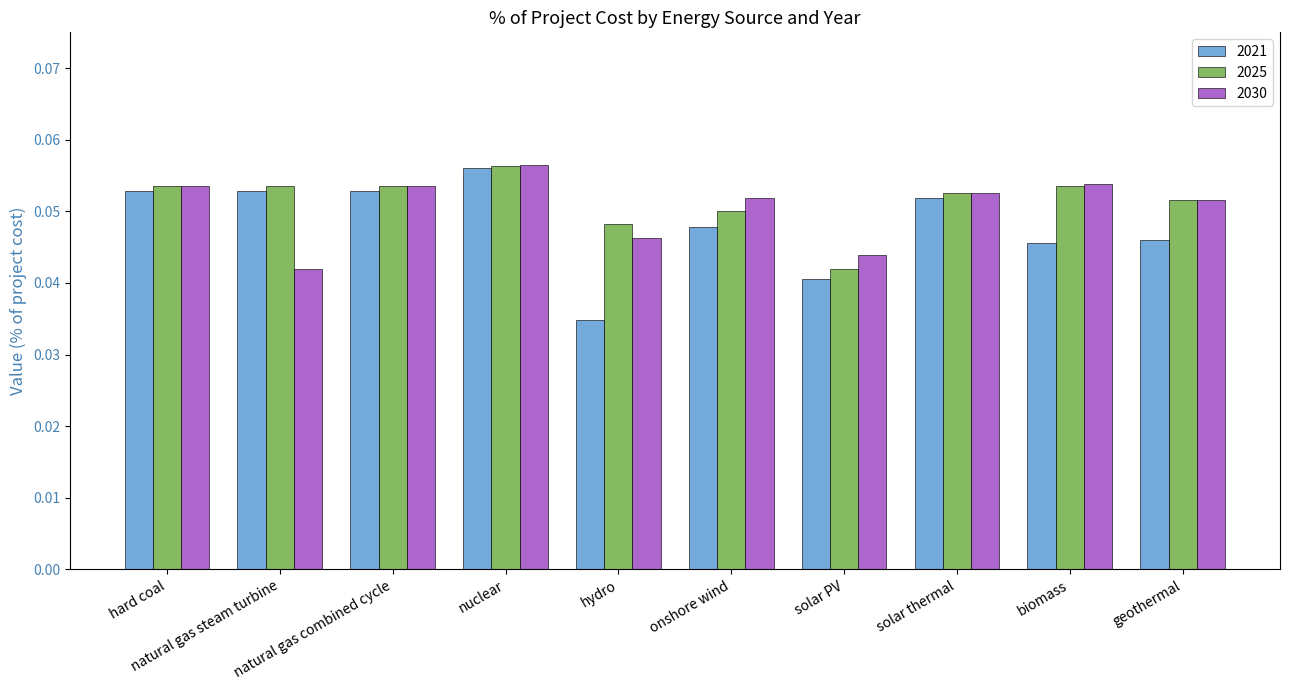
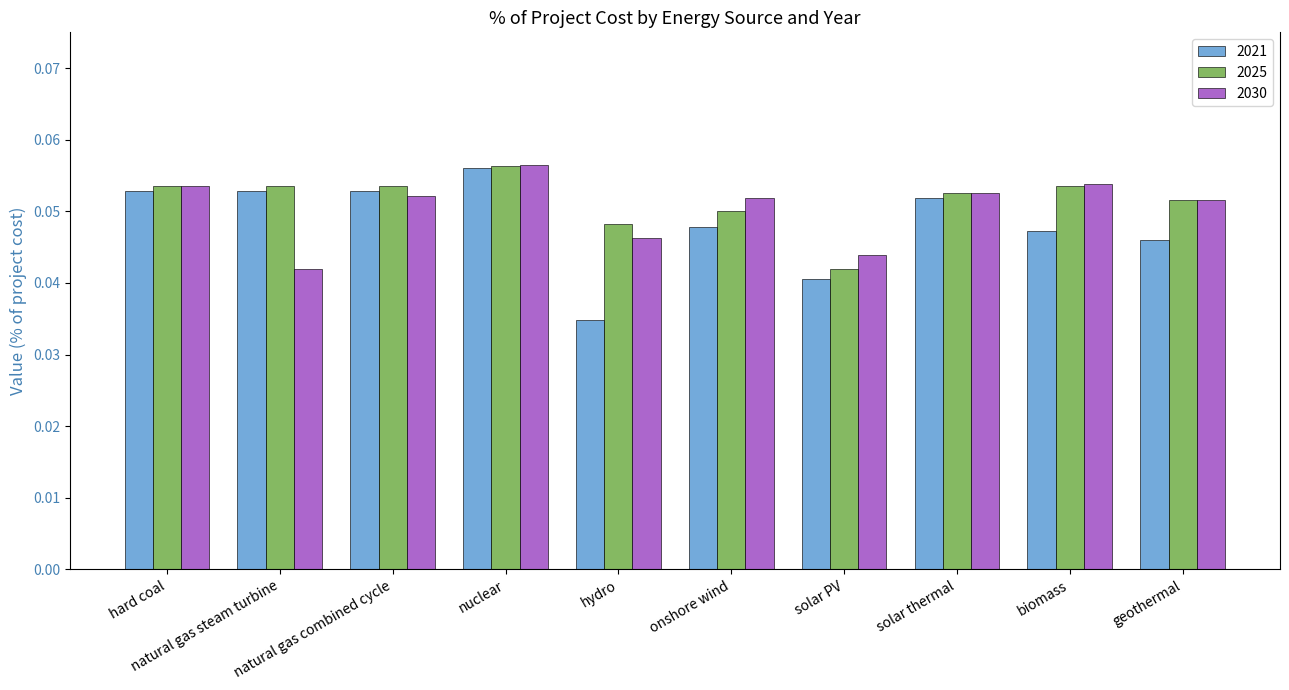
2030, natural gas combined cycle: 0.054 -> 0.052
2021, biomass: 0.046 -> 0.047
